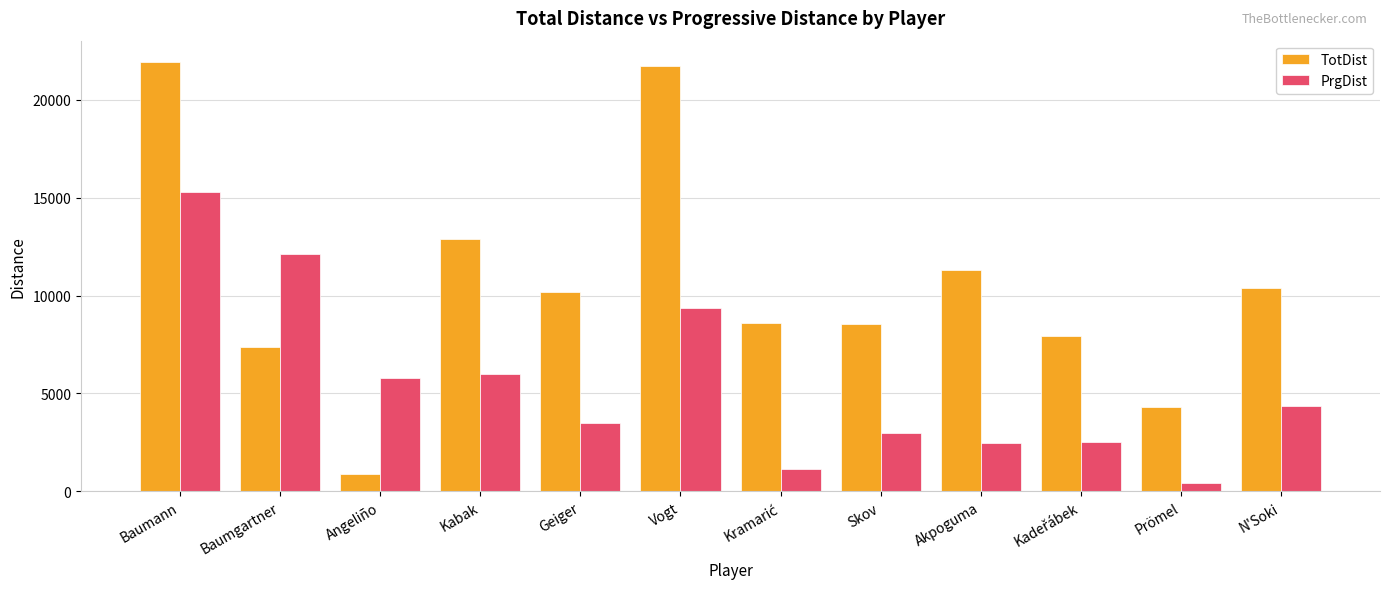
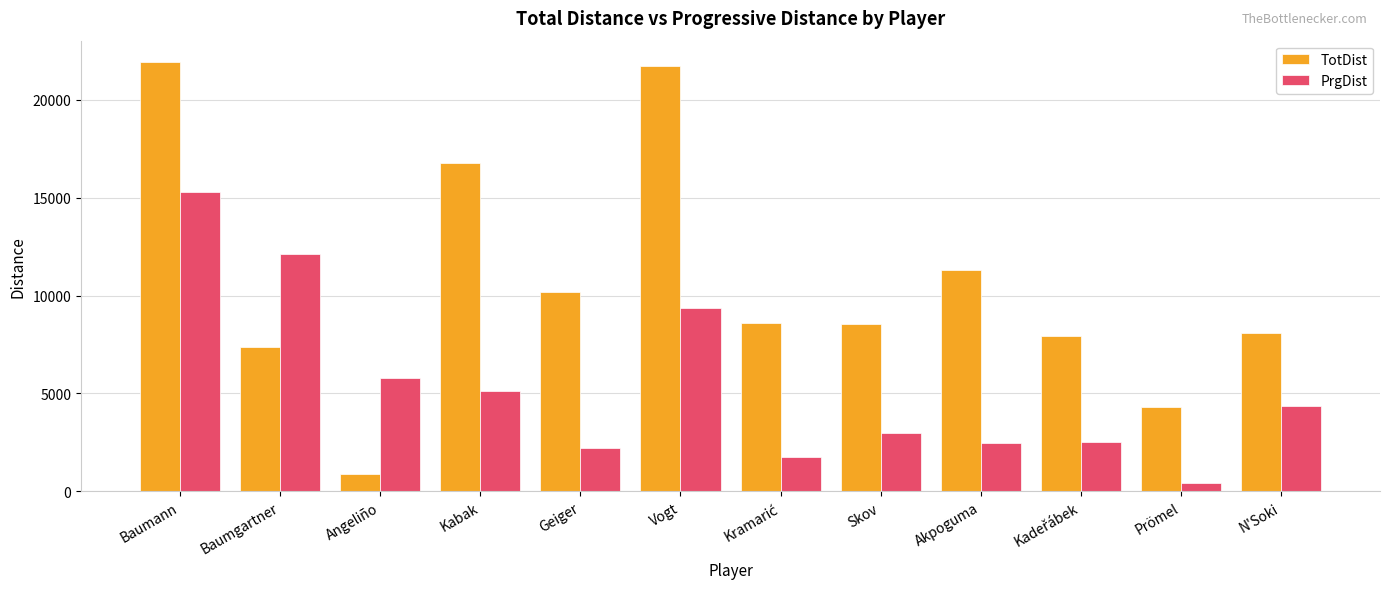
TotDist, Kabak: 12900 -> 16700
PrgDist, Kabak: 6000 -> 5100
PrgDist, Geiger: 3500 -> 2200
PrgDist, Kramarić: 1100 -> 1700
TotDist, N'Soki: 10400 -> 8100
